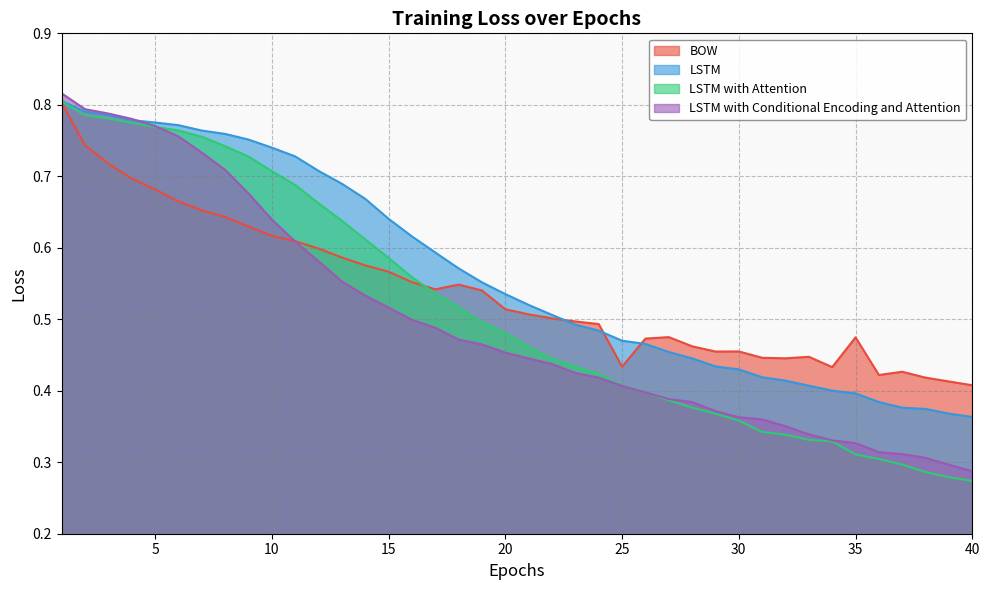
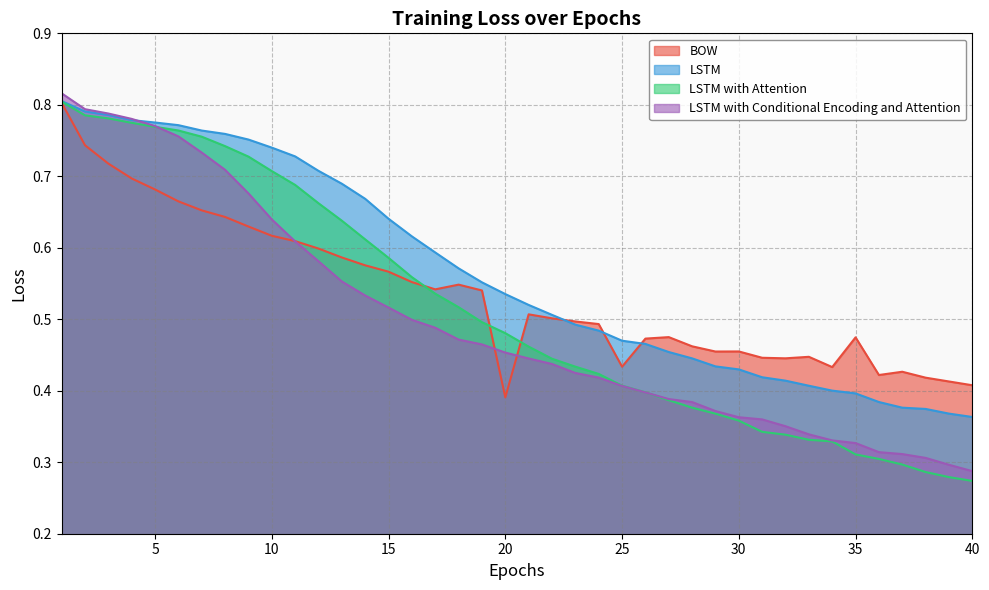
BOW, 20: 0.51 -> 0.39
